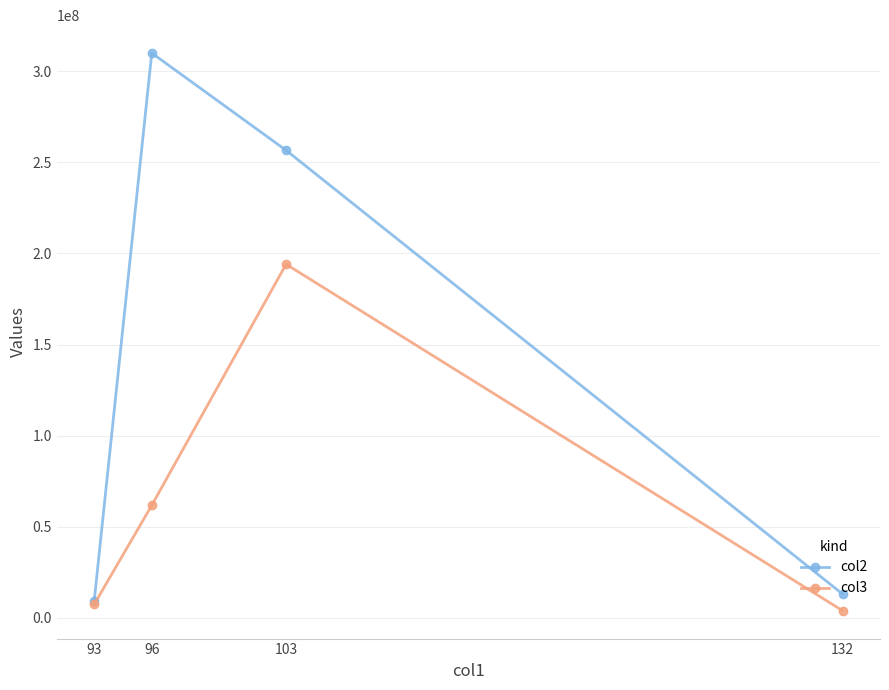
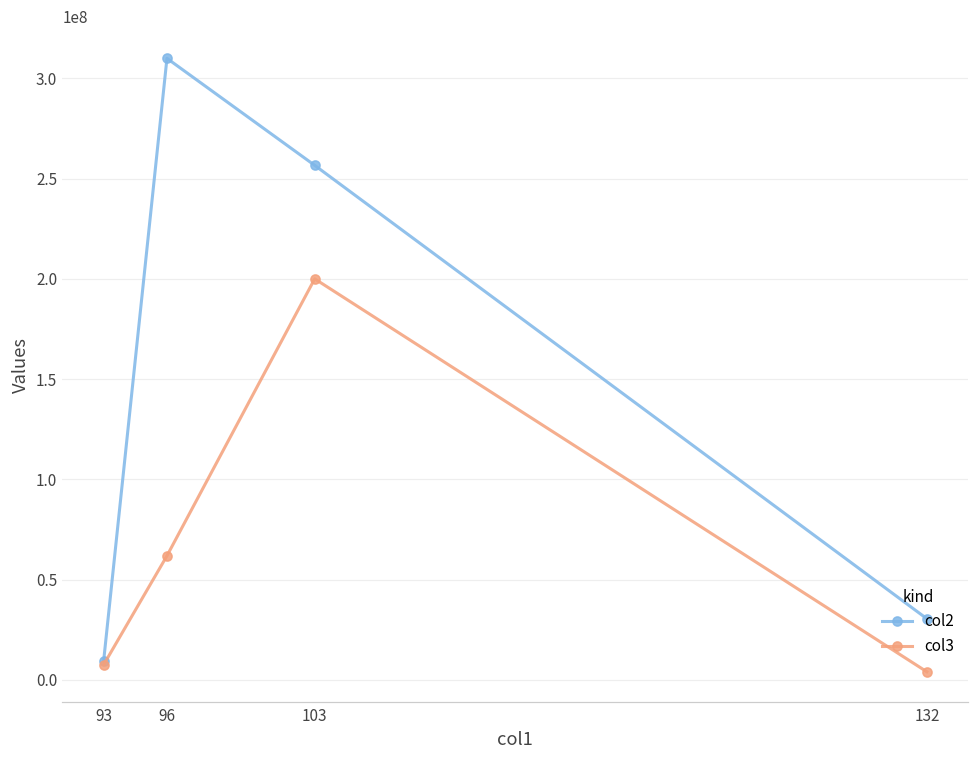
col3, 103: 194000000 -> 200000000
col2, 132: 13000000 -> 30000000
